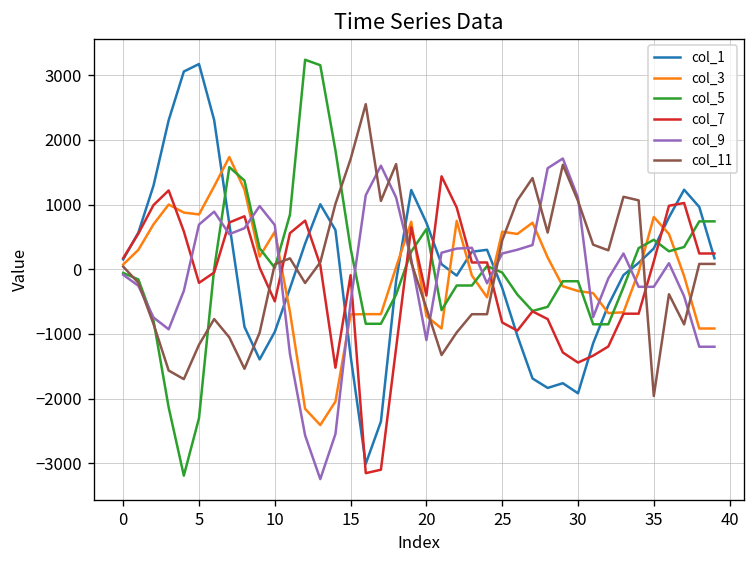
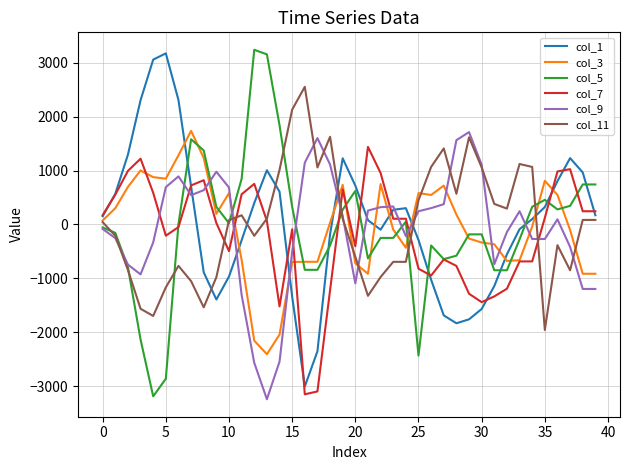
col_5, 5: -2300 -> -2900
col_11, 15: 1700 -> 2100
col_5, 25: -100 -> -2400
col_1, 30: -1900 -> -1600
